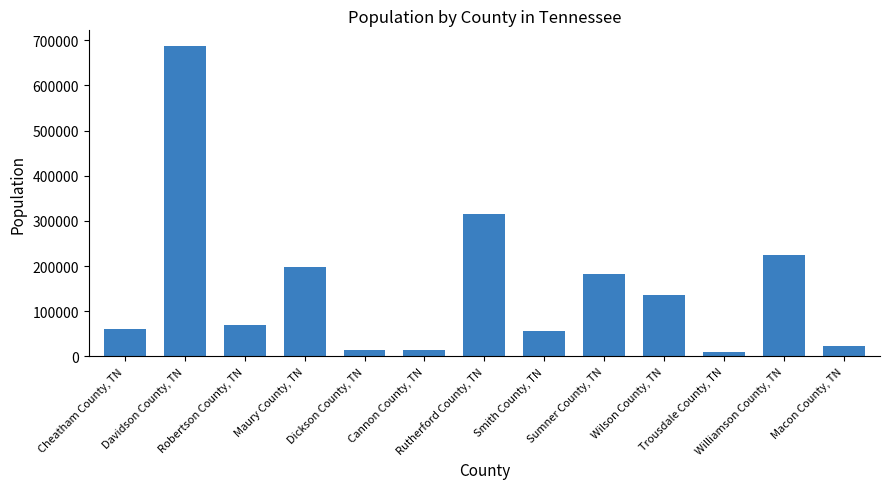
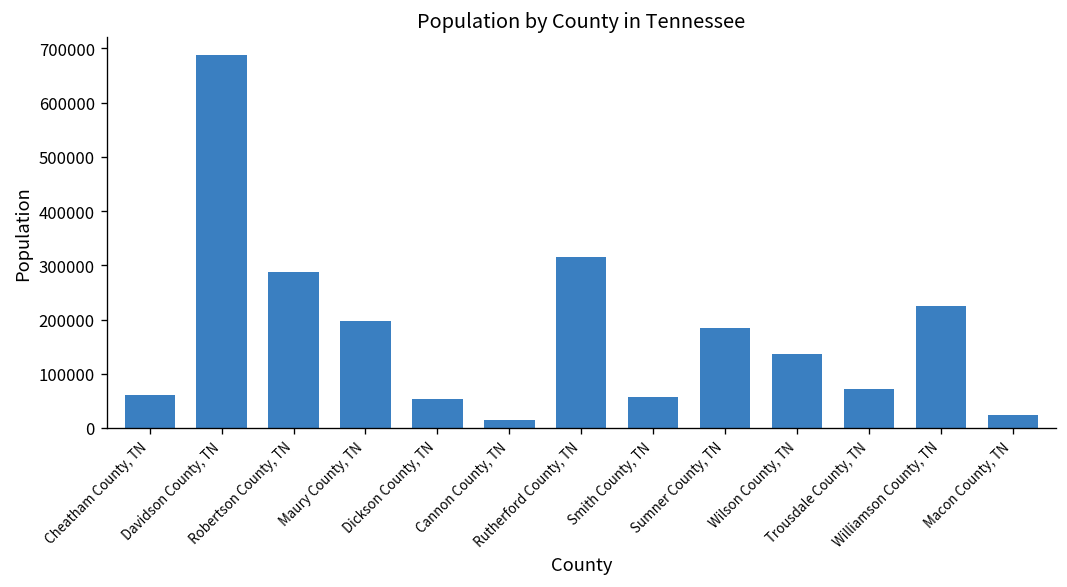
Robertson County, TN: 70000 -> 290000
Dickson County, TN: 10000 -> 50000
Trousdale County, TN: 10000 -> 70000
